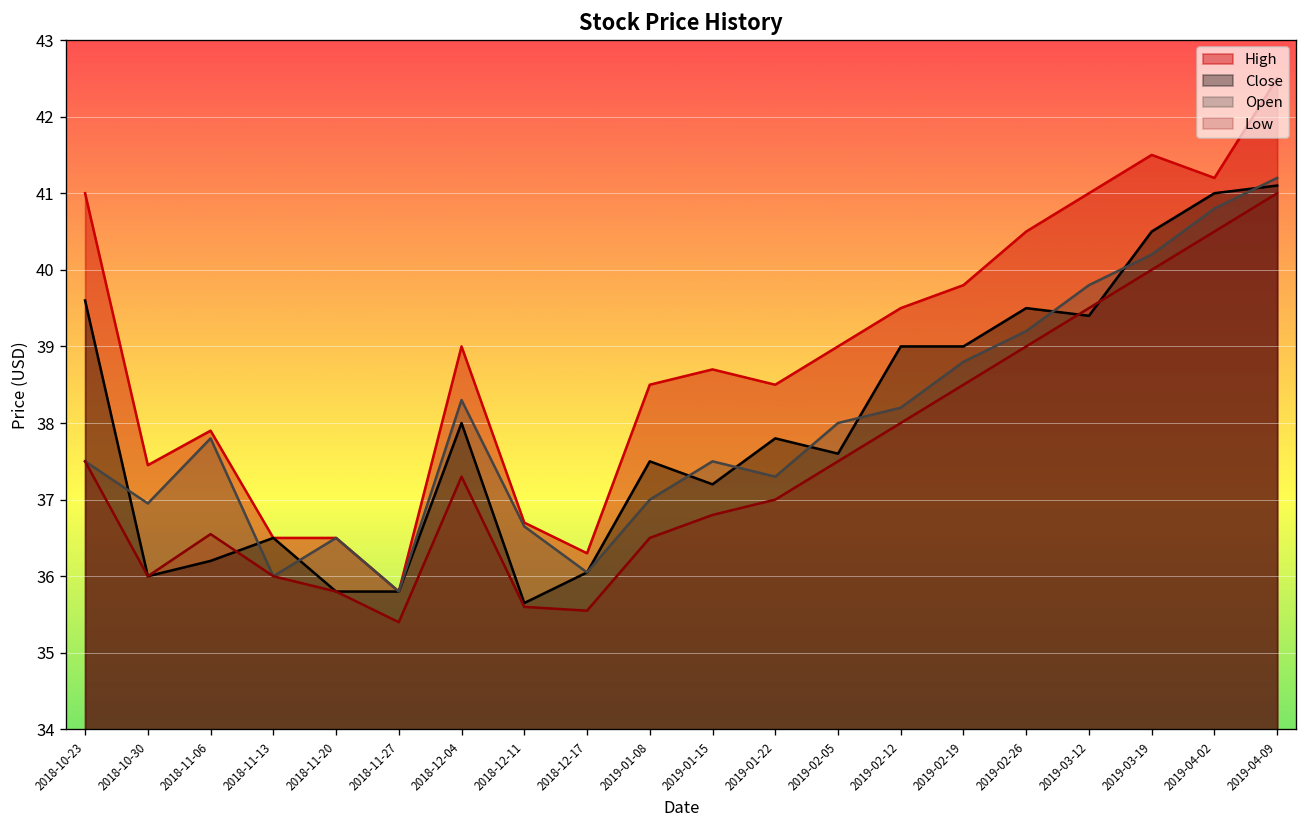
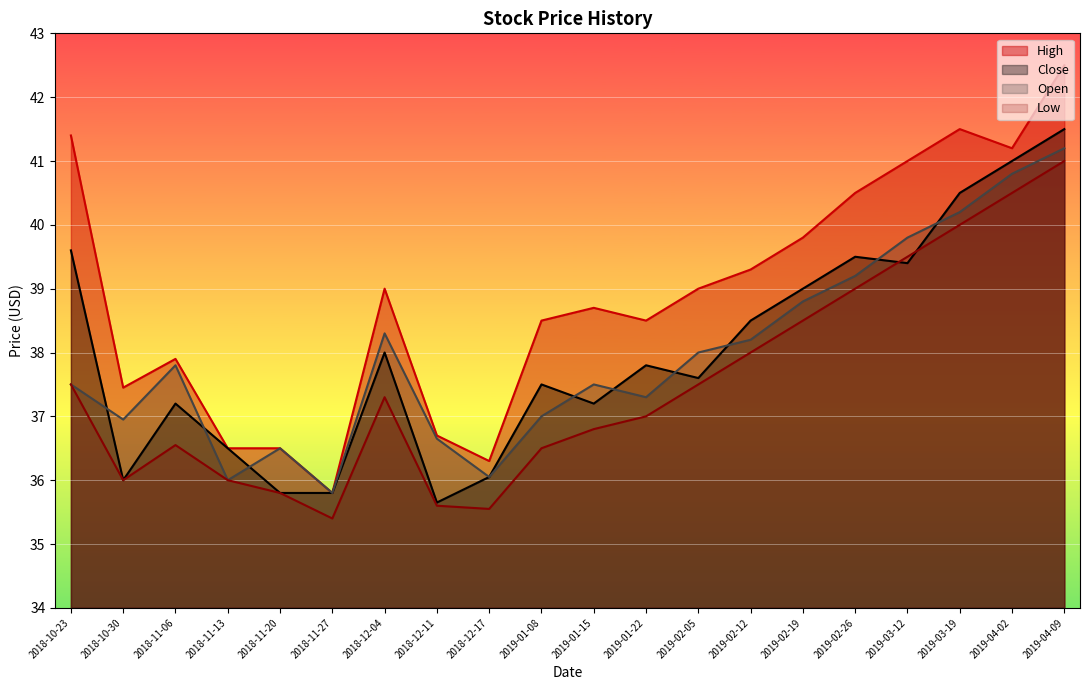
High, 2018-10-23: 41.0 -> 41.4
Close, 2018-11-06: 36.2 -> 37.2
High, 2019-02-12: 39.5 -> 39.3
Close, 2019-02-12: 39.0 -> 38.5
Close, 2019-04-09: 41.1 -> 41.5
